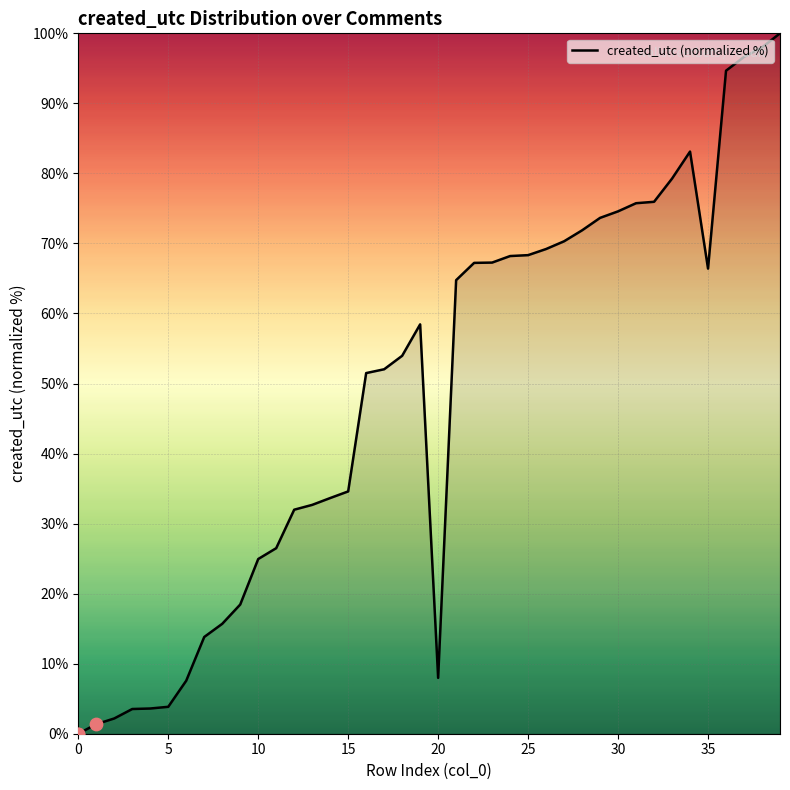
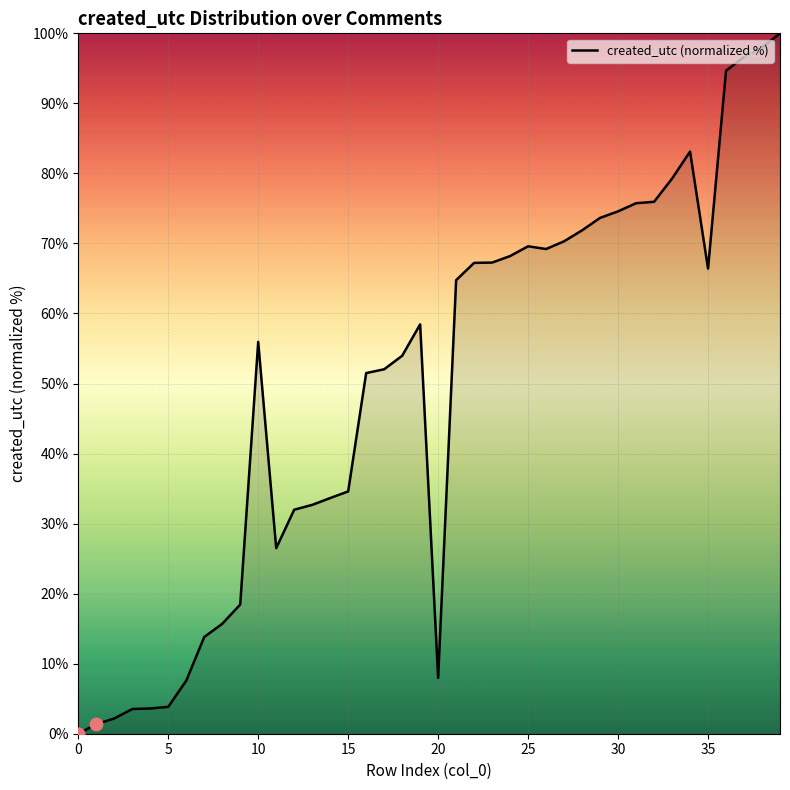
created_utc (normalized %), 10: 25% -> 56%
created_utc (normalized %), 25: 68% -> 70%
